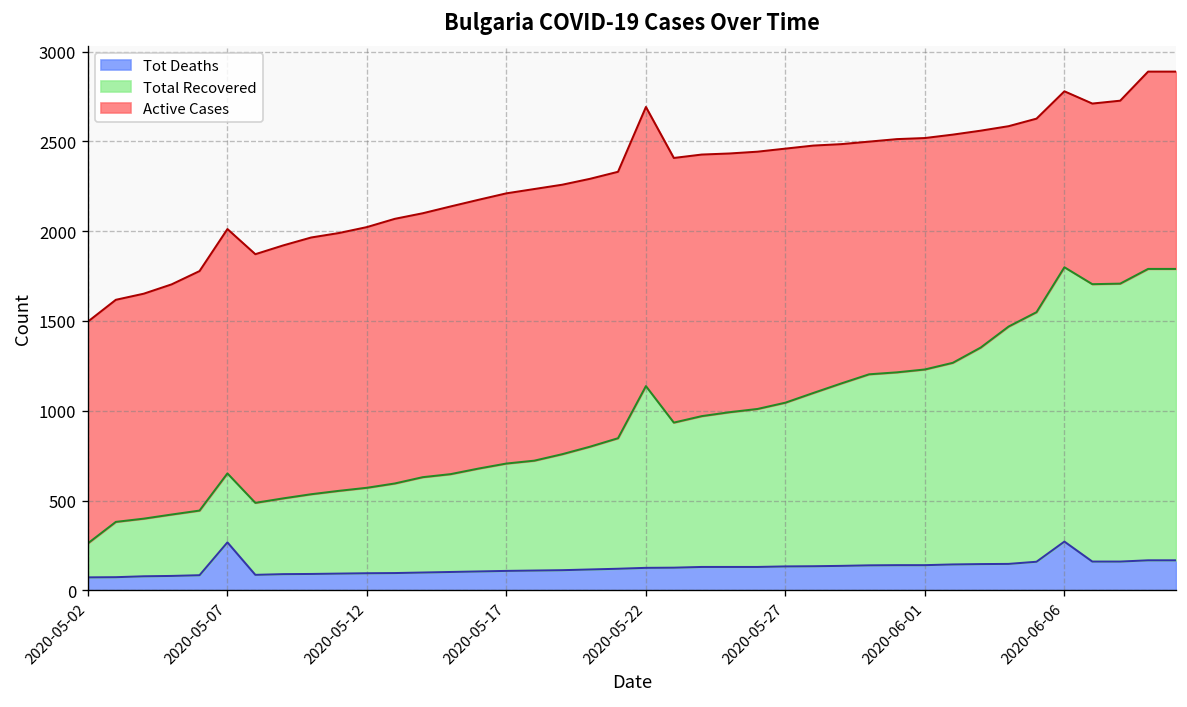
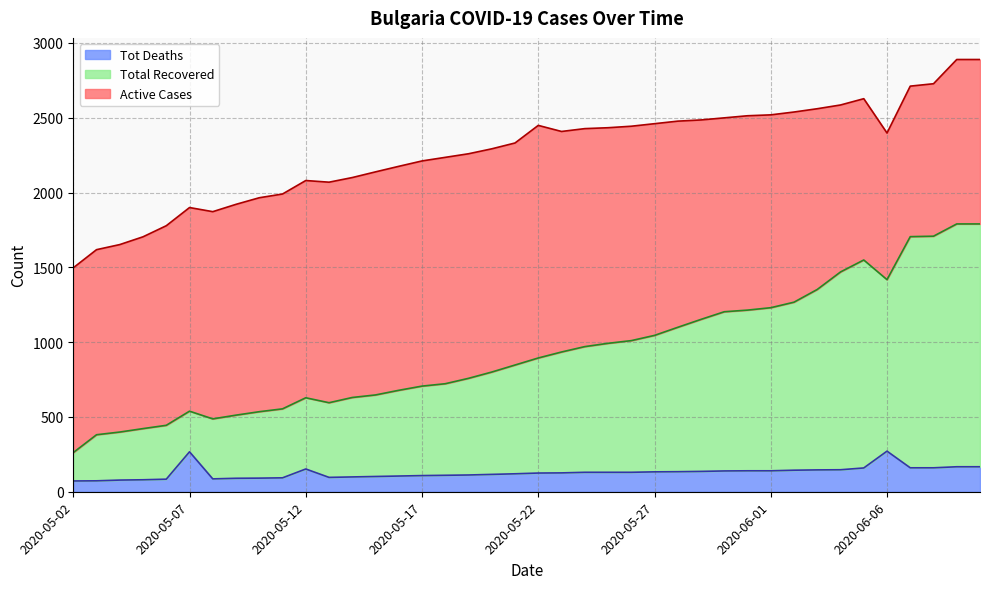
Total Recovered, 2020-05-07: 380 -> 270
Tot Deaths, 2020-05-12: 100 -> 150
Total Recovered, 2020-05-22: 1010 -> 770
Total Recovered, 2020-06-06: 1530 -> 1150
